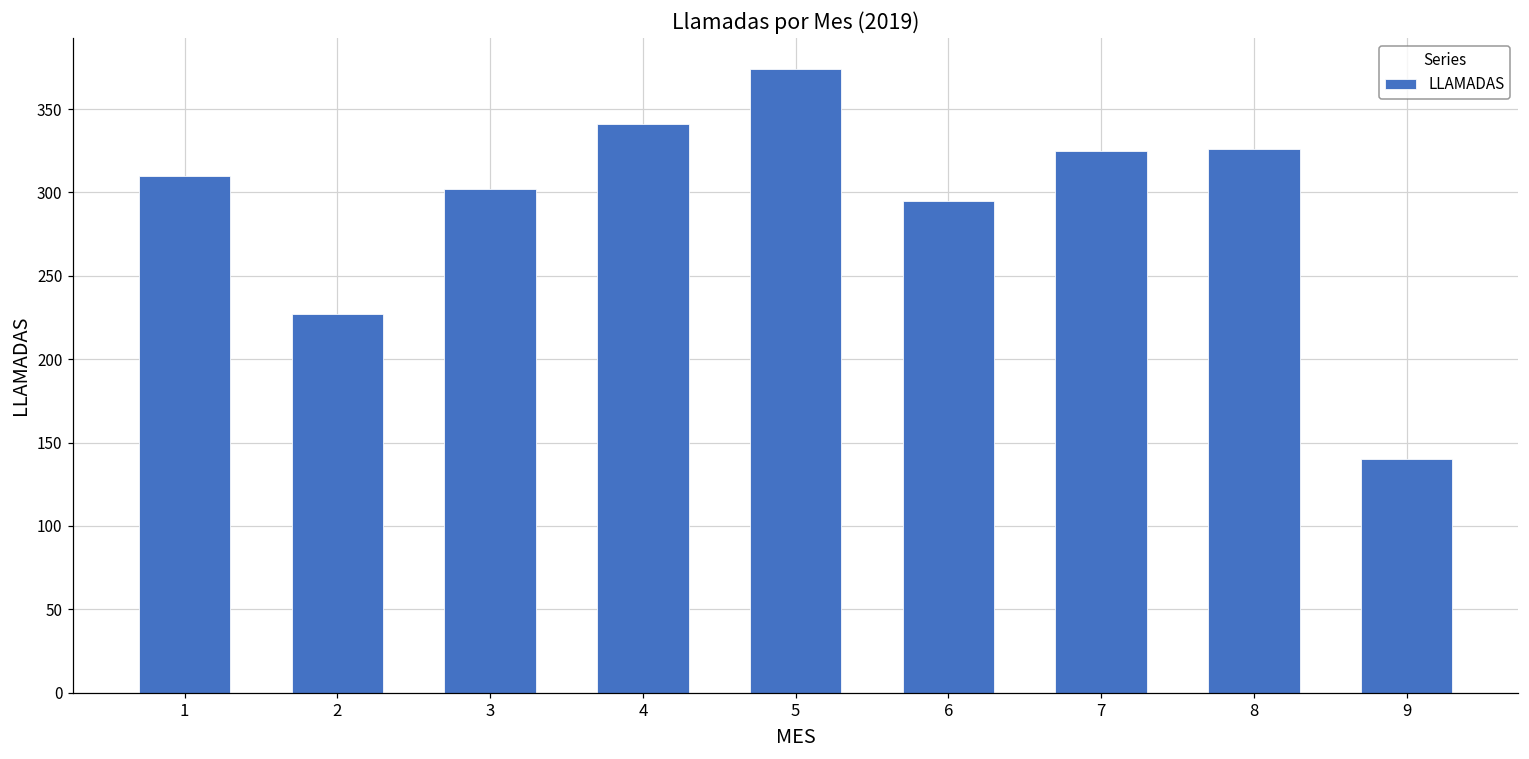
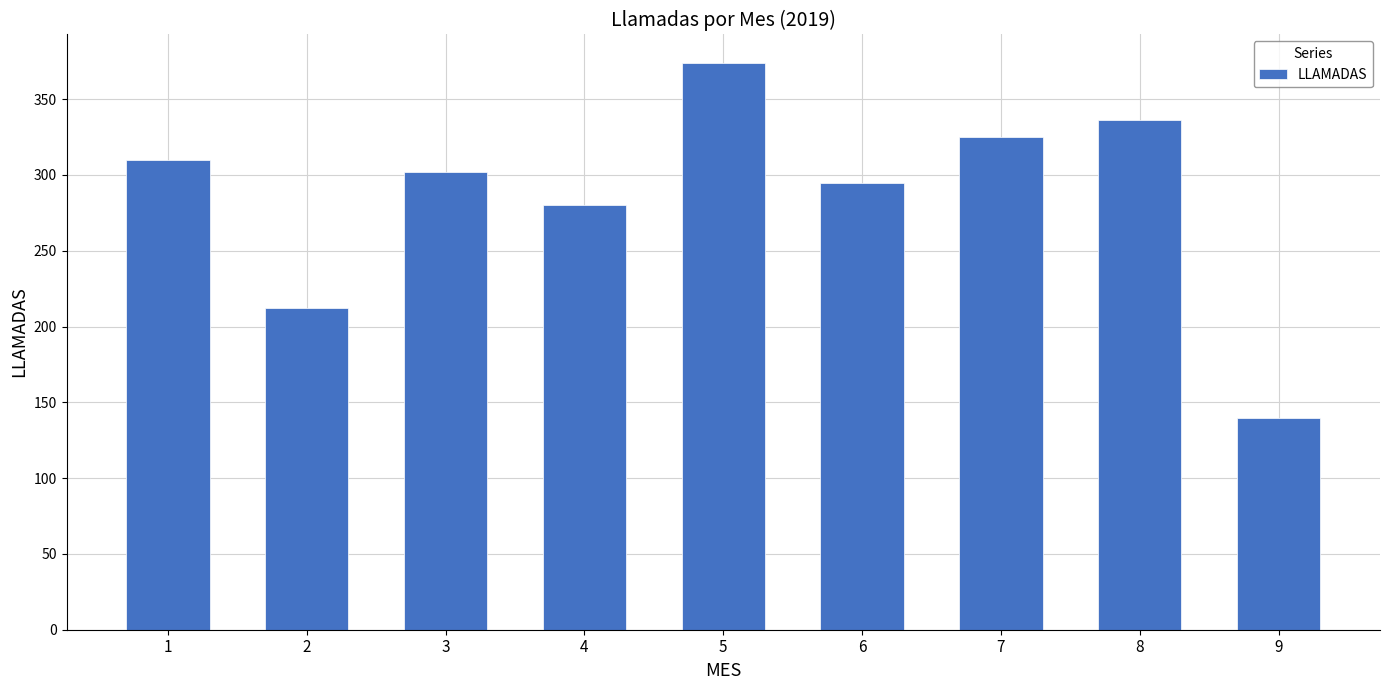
2: 227 -> 212
4: 341 -> 280
8: 326 -> 336
